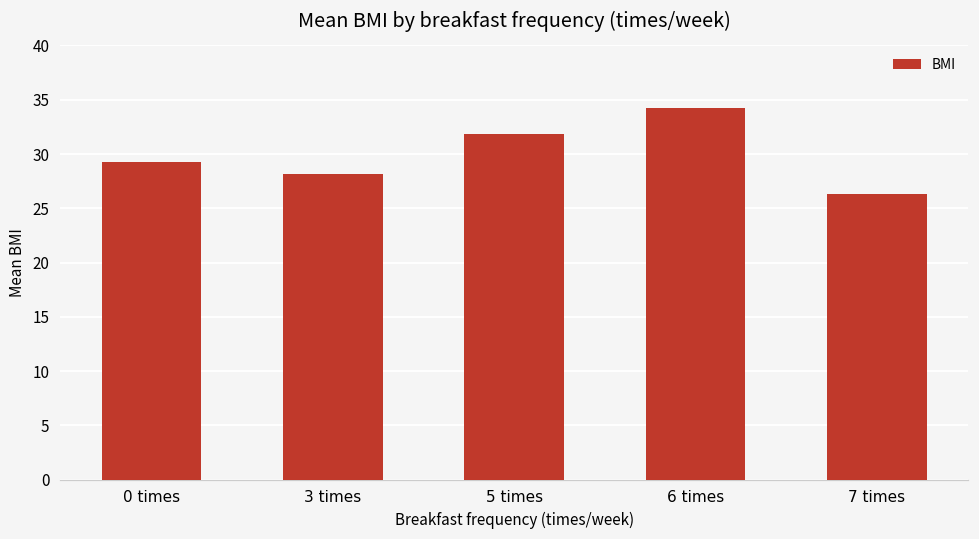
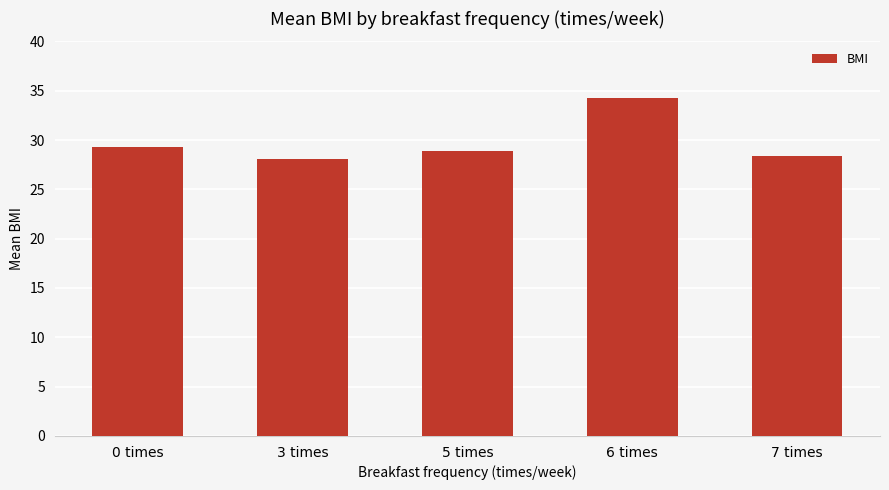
5 times: 32 -> 29
7 times: 26 -> 28
